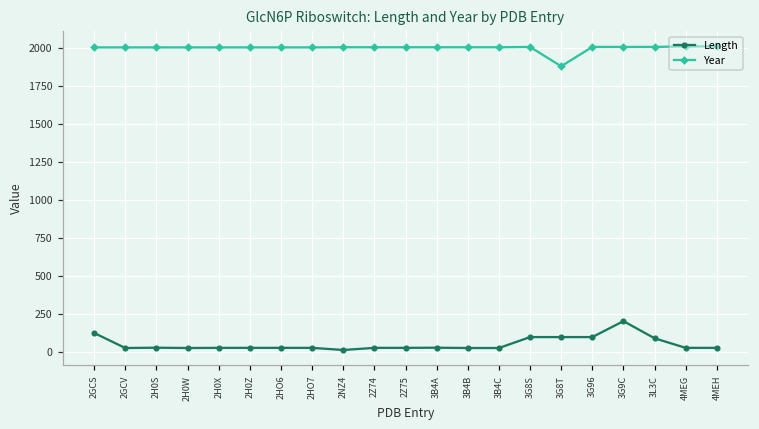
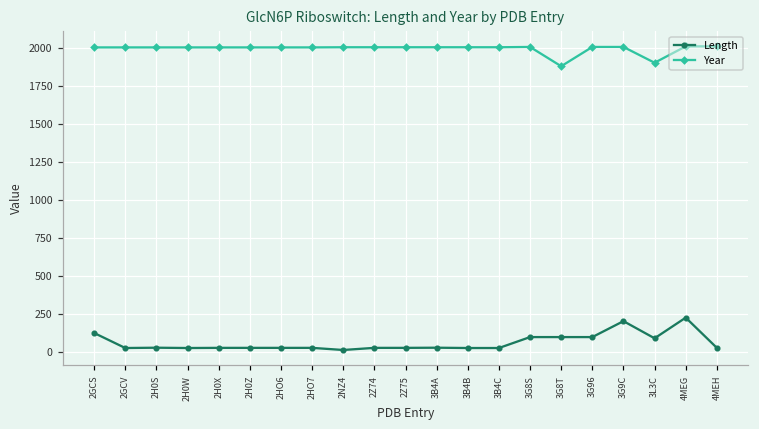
Year, 3L3C: 2010 -> 1910
Length, 4MEG: 30 -> 230
